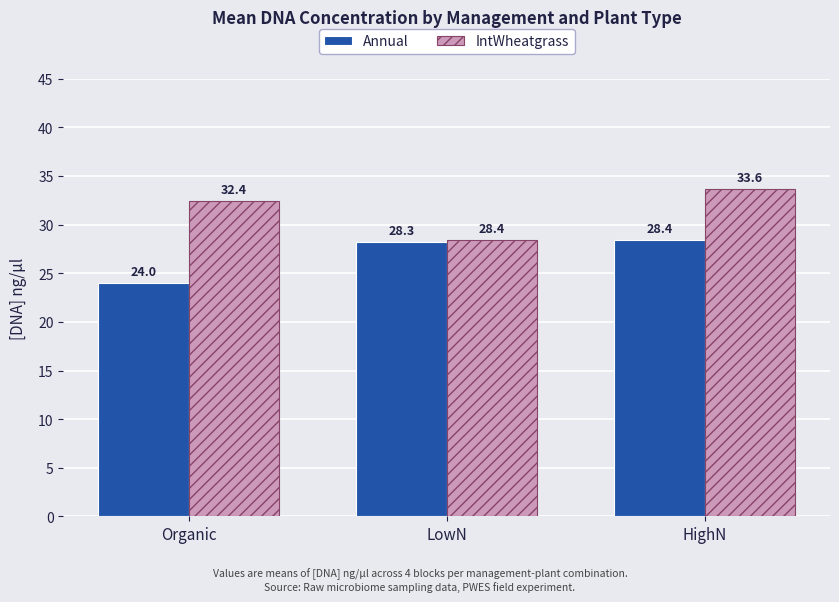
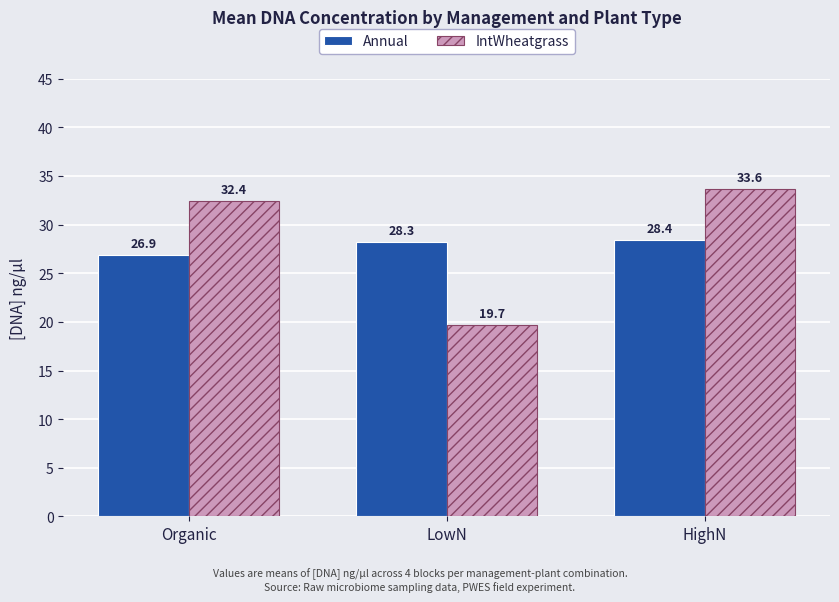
Annual, Organic: 24.0 -> 26.9
IntWheatgrass, LowN: 28.4 -> 19.7
